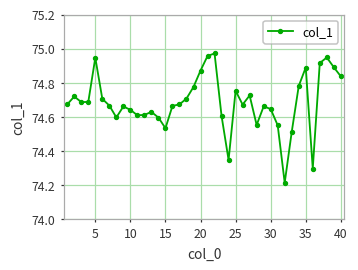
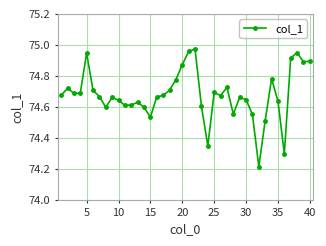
25: 74.75 -> 74.69
35: 74.89 -> 74.64
40: 74.84 -> 74.89
